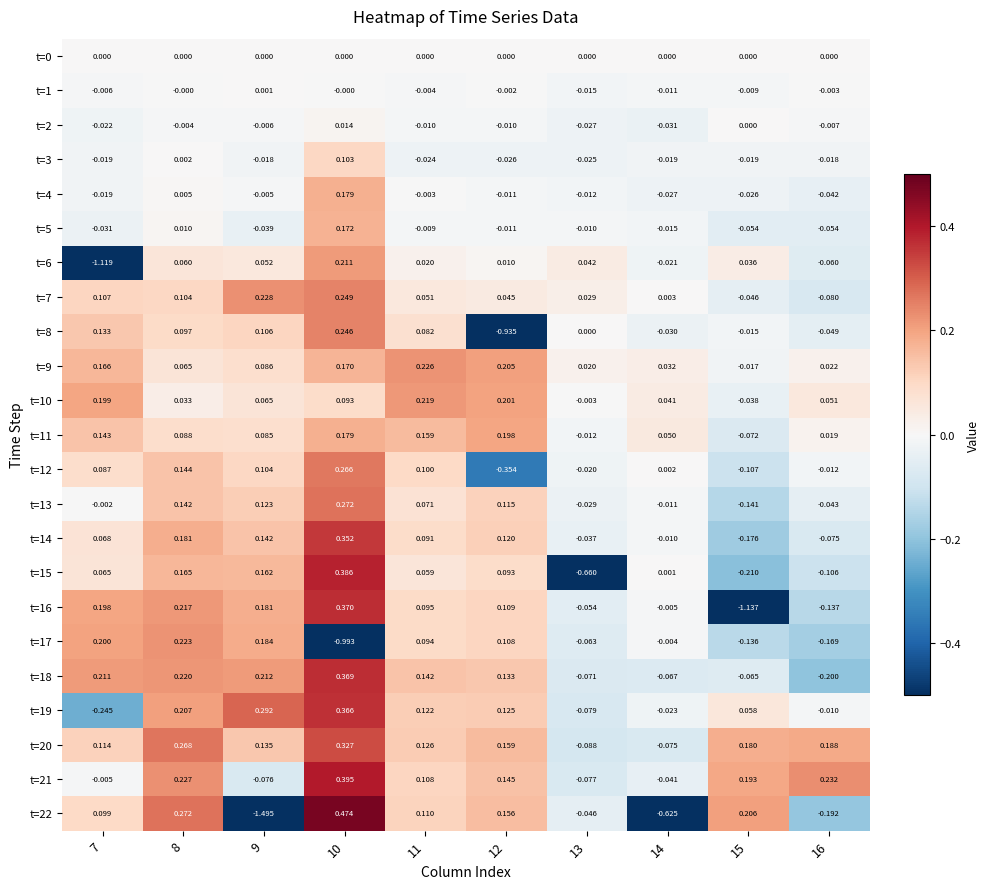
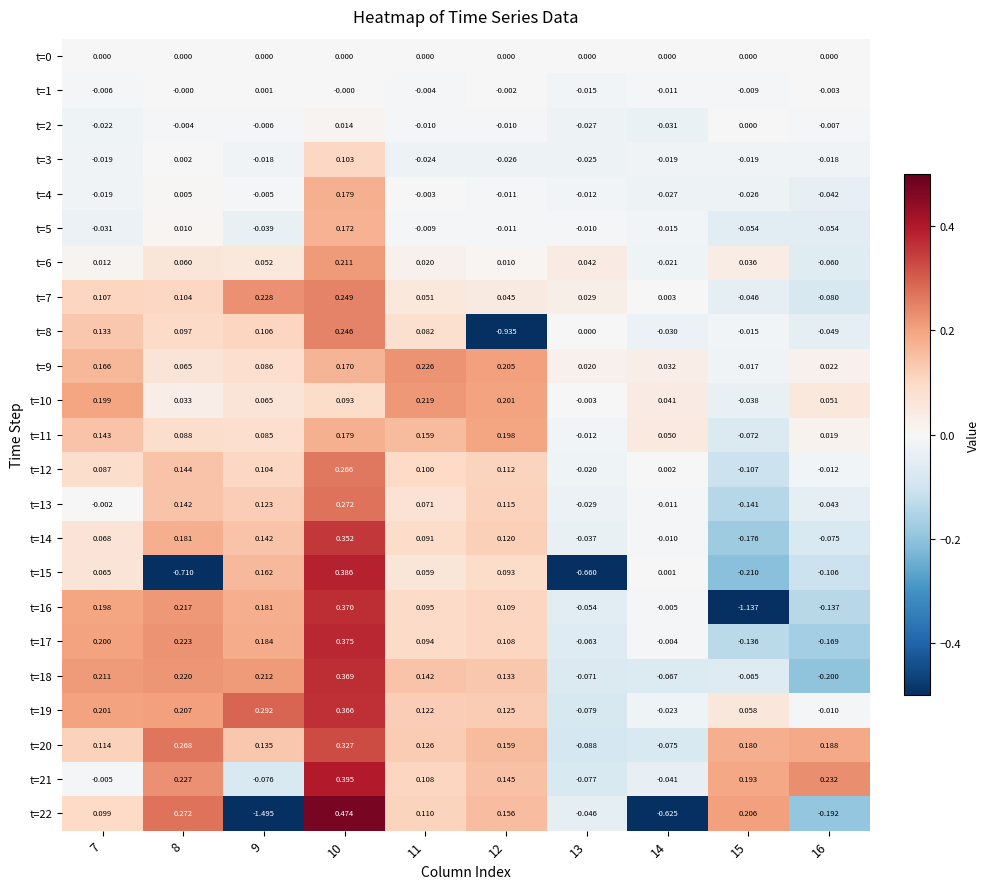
t=6, 7: -1.119 -> 0.012
t=12, 12: -0.354 -> 0.112
t=15, 8: 0.165 -> -0.710
t=17, 10: -0.993 -> 0.375
t=19, 7: -0.245 -> 0.201
